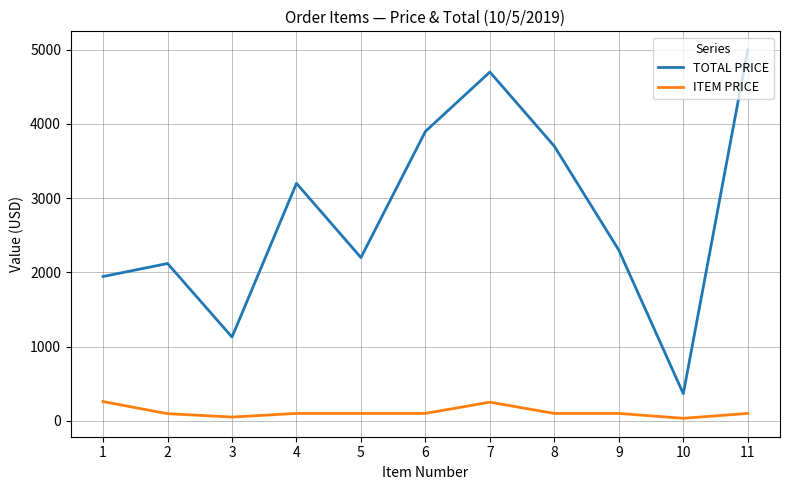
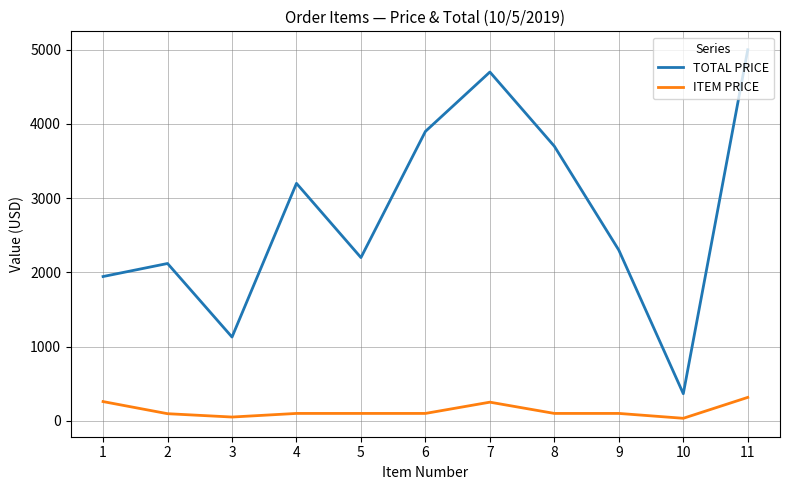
ITEM PRICE, 11: 100 -> 300
